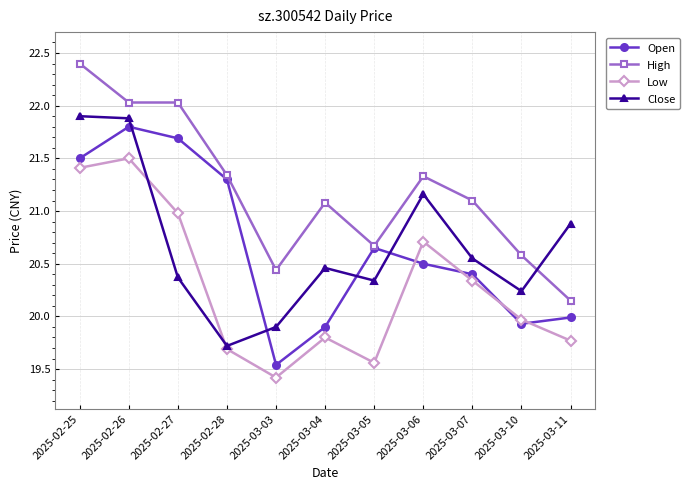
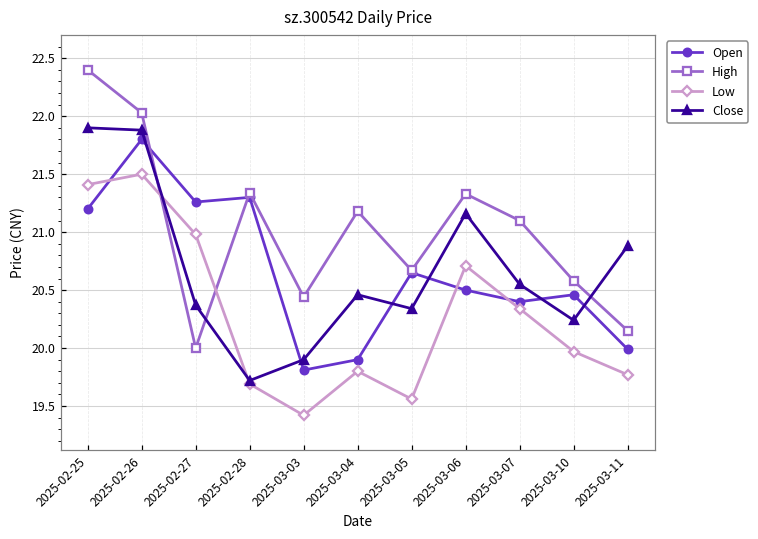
Open, 2025-02-25: 21.5 -> 21.2
Open, 2025-02-27: 21.69 -> 21.26
High, 2025-02-27: 22.03 -> 20.00
Open, 2025-03-03: 19.54 -> 19.81
High, 2025-03-04: 21.08 -> 21.18
Open, 2025-03-10: 19.93 -> 20.46
